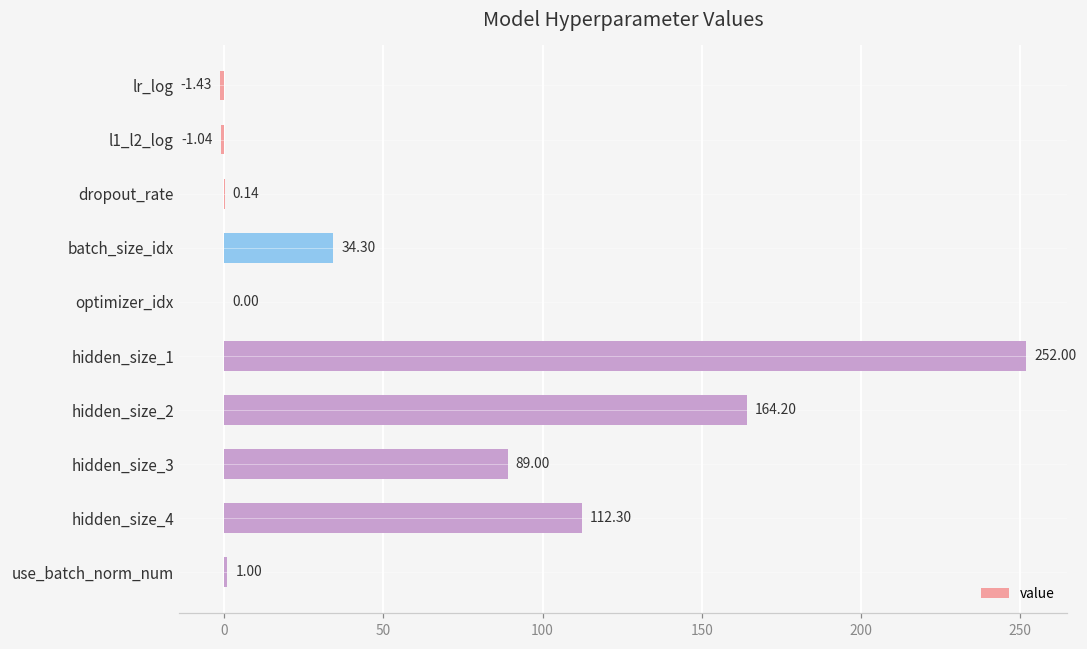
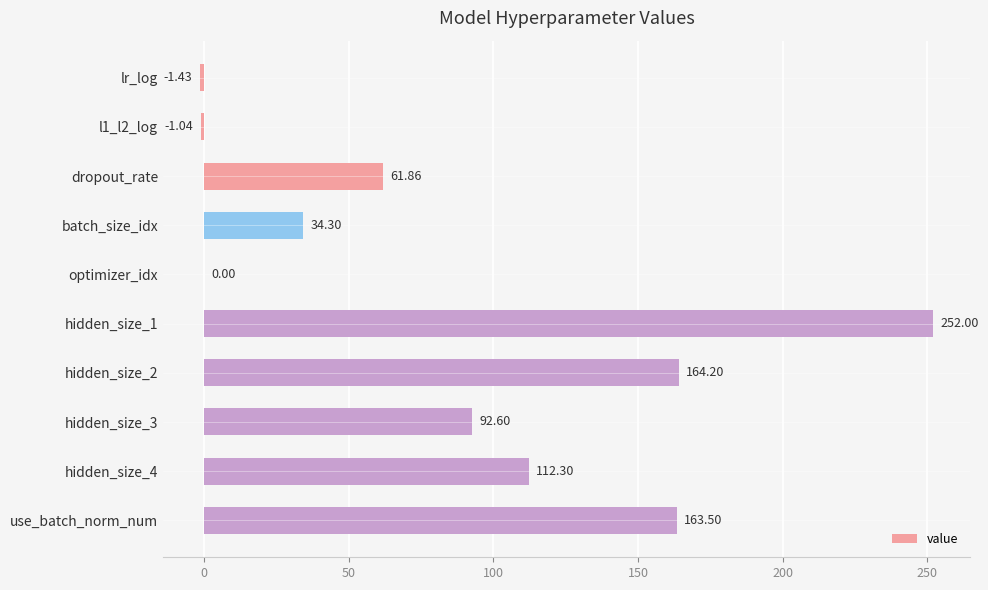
dropout_rate: 0.14 -> 61.86
hidden_size_3: 89.00 -> 92.60
use_batch_norm_num: 1.00 -> 163.50
